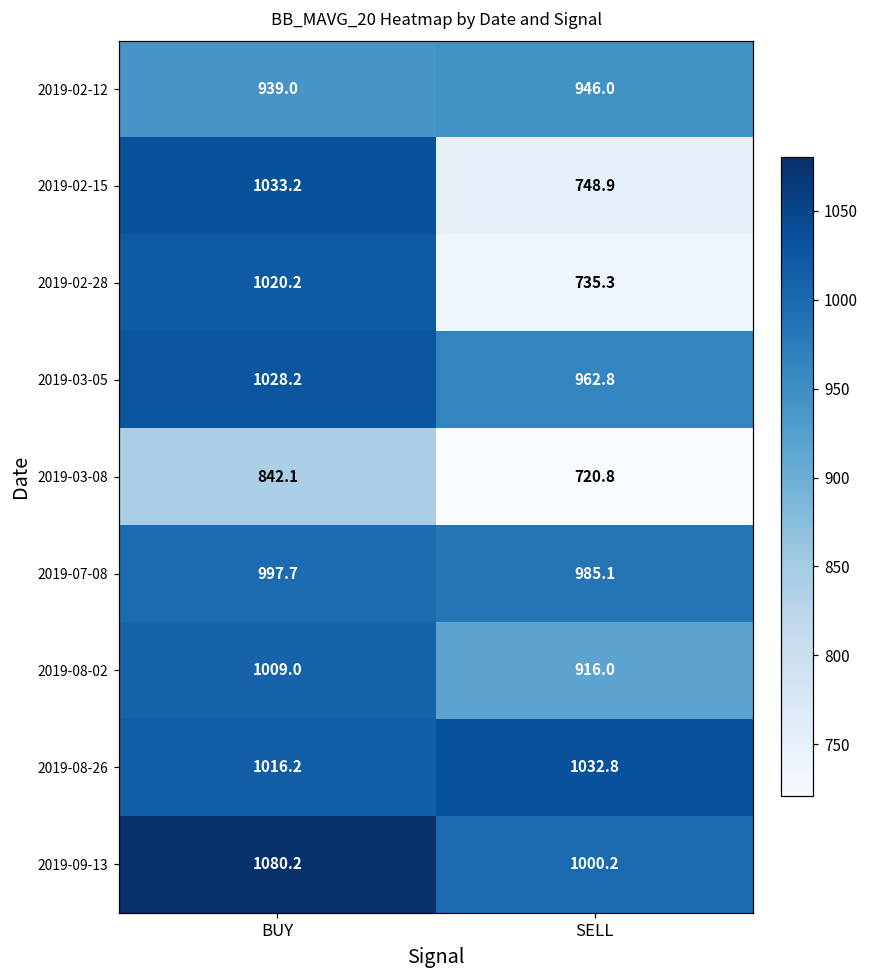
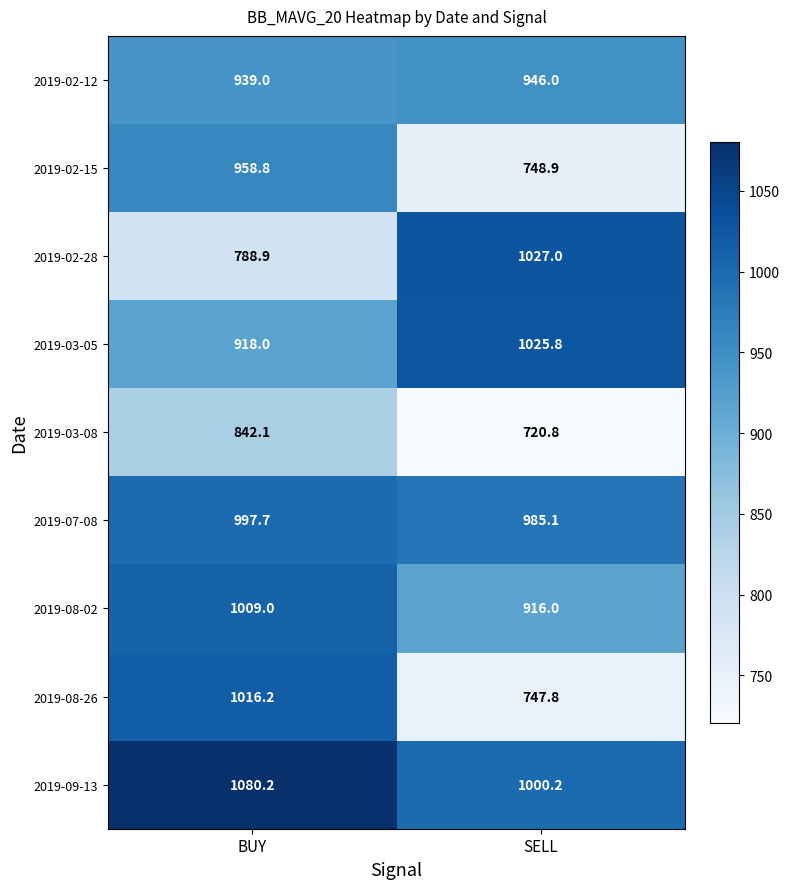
2019-02-15, BUY: 1033.2 -> 958.8
2019-02-28, BUY: 1020.2 -> 788.9
2019-02-28, SELL: 735.3 -> 1027.0
2019-03-05, BUY: 1028.2 -> 918.0
2019-03-05, SELL: 962.8 -> 1025.8
2019-08-26, SELL: 1032.8 -> 747.8
